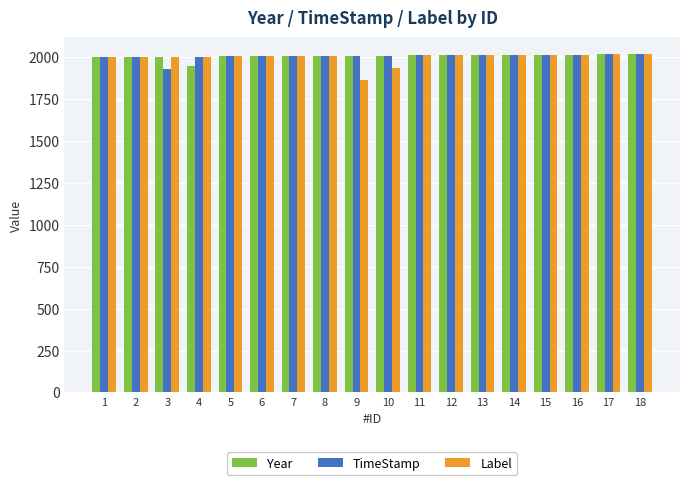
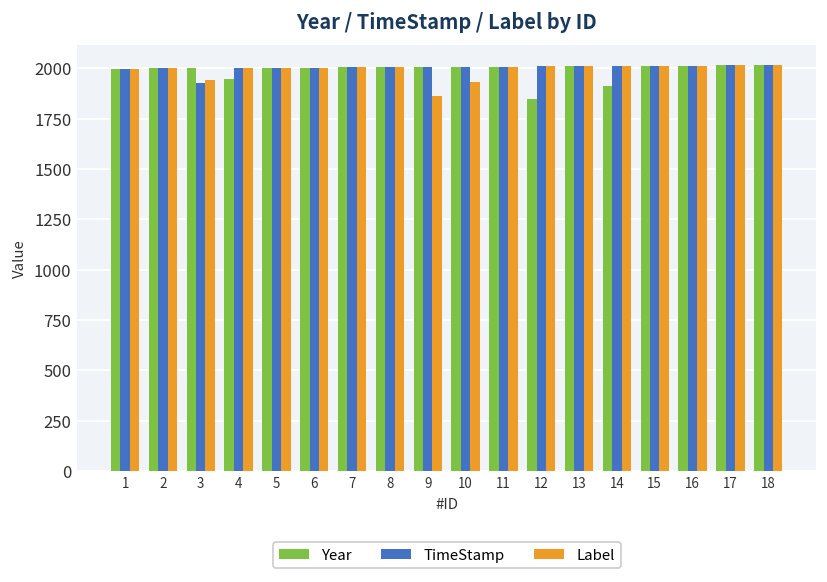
Label, 3: 2000 -> 1940
Year, 12: 2010 -> 1850
Year, 14: 2010 -> 1910
